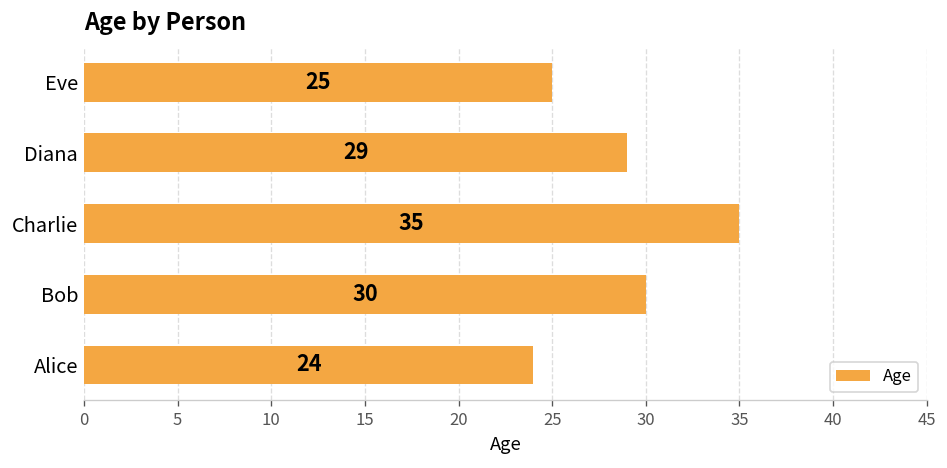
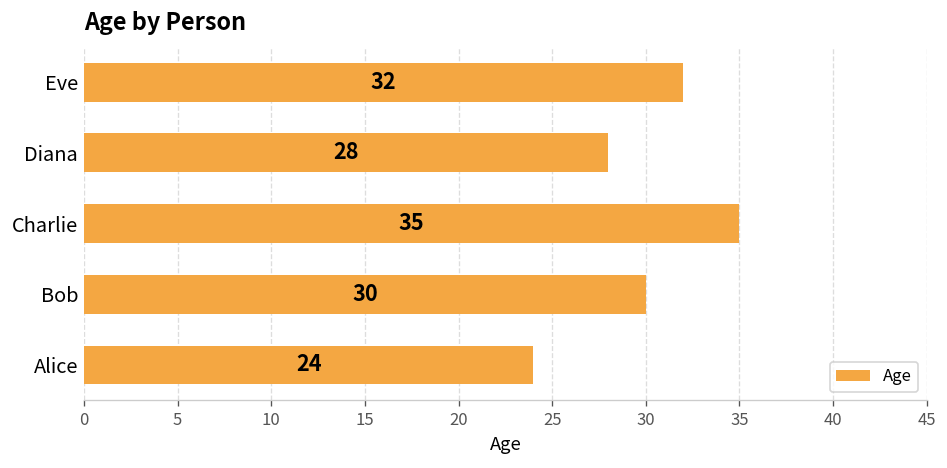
Eve: 25 -> 32
Diana: 29 -> 28
